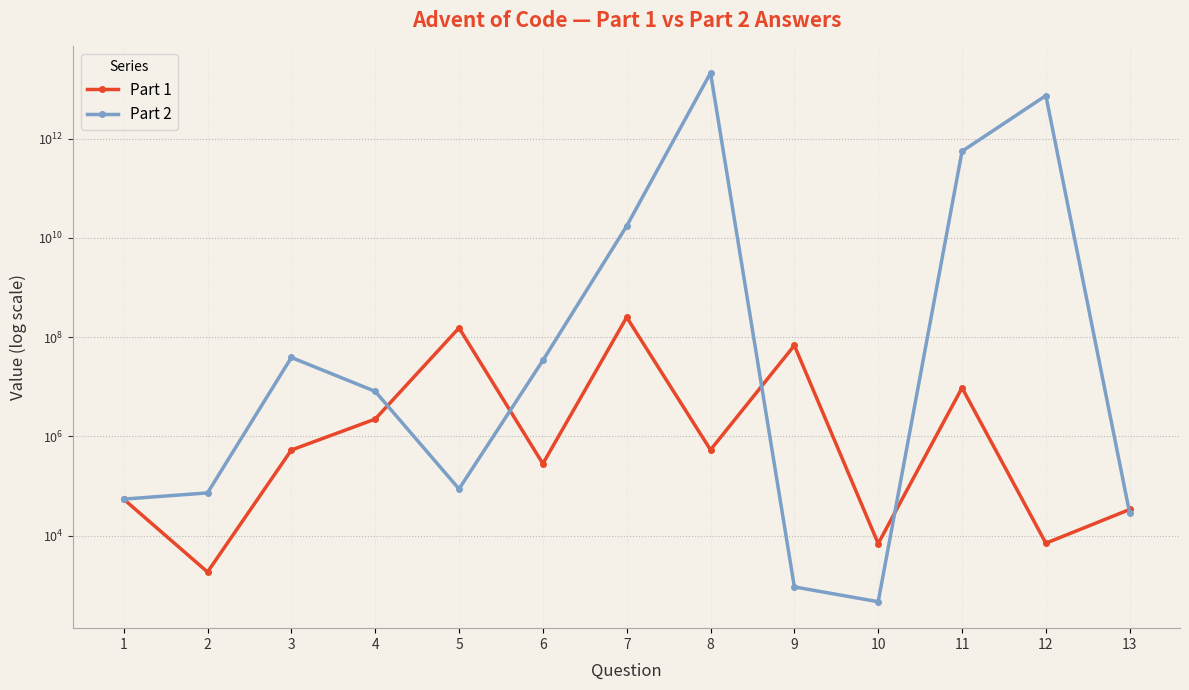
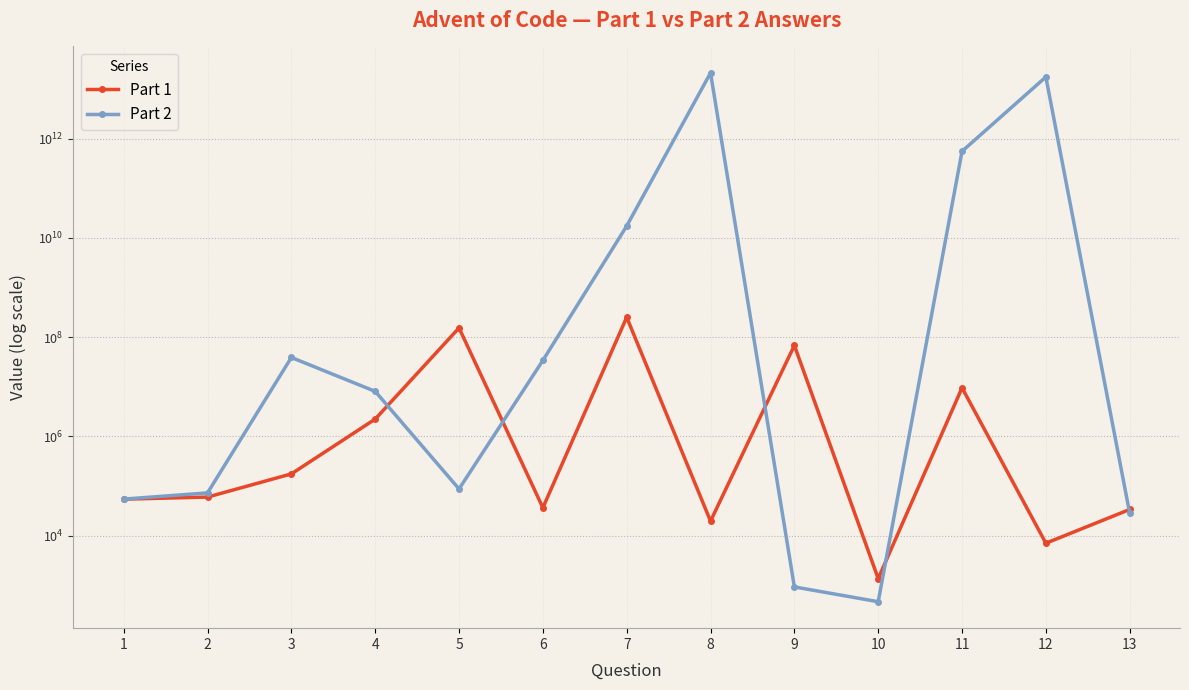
Part 1, 2: 1900 -> 60000
Part 1, 3: 500000 -> 180000
Part 1, 6: 300000 -> 40000
Part 1, 8: 500000 -> 20000
Part 1, 10: 7000 -> 1400
Part 2, 12: 7000000000000 -> 17000000000000
